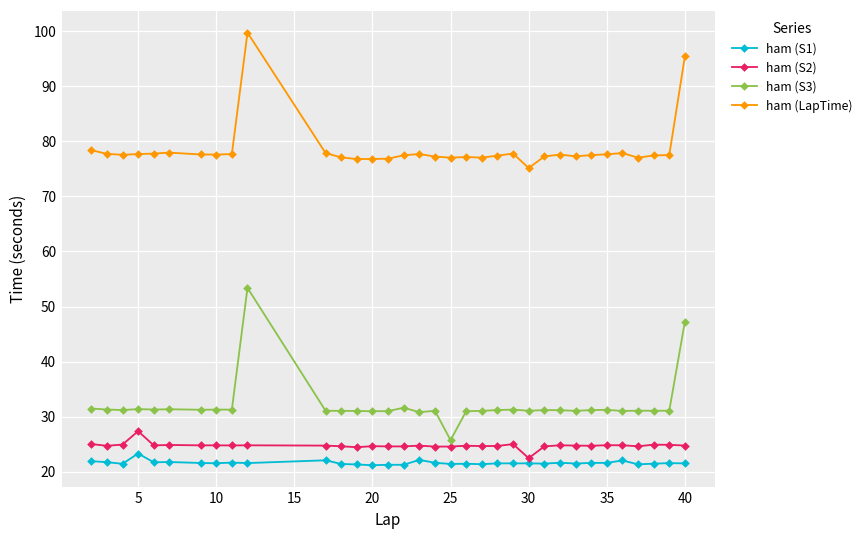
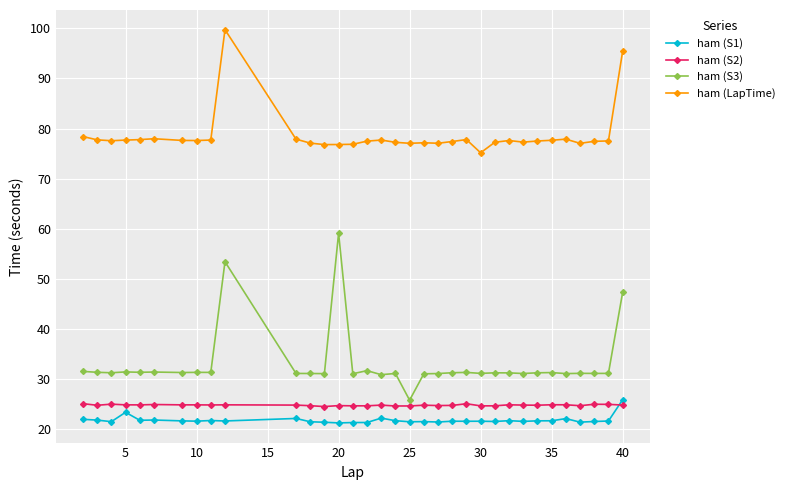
ham (S2), 5: 27 -> 25
ham (S3), 20: 31 -> 59
ham (S2), 30: 22 -> 25
ham (S1), 40: 22 -> 26
